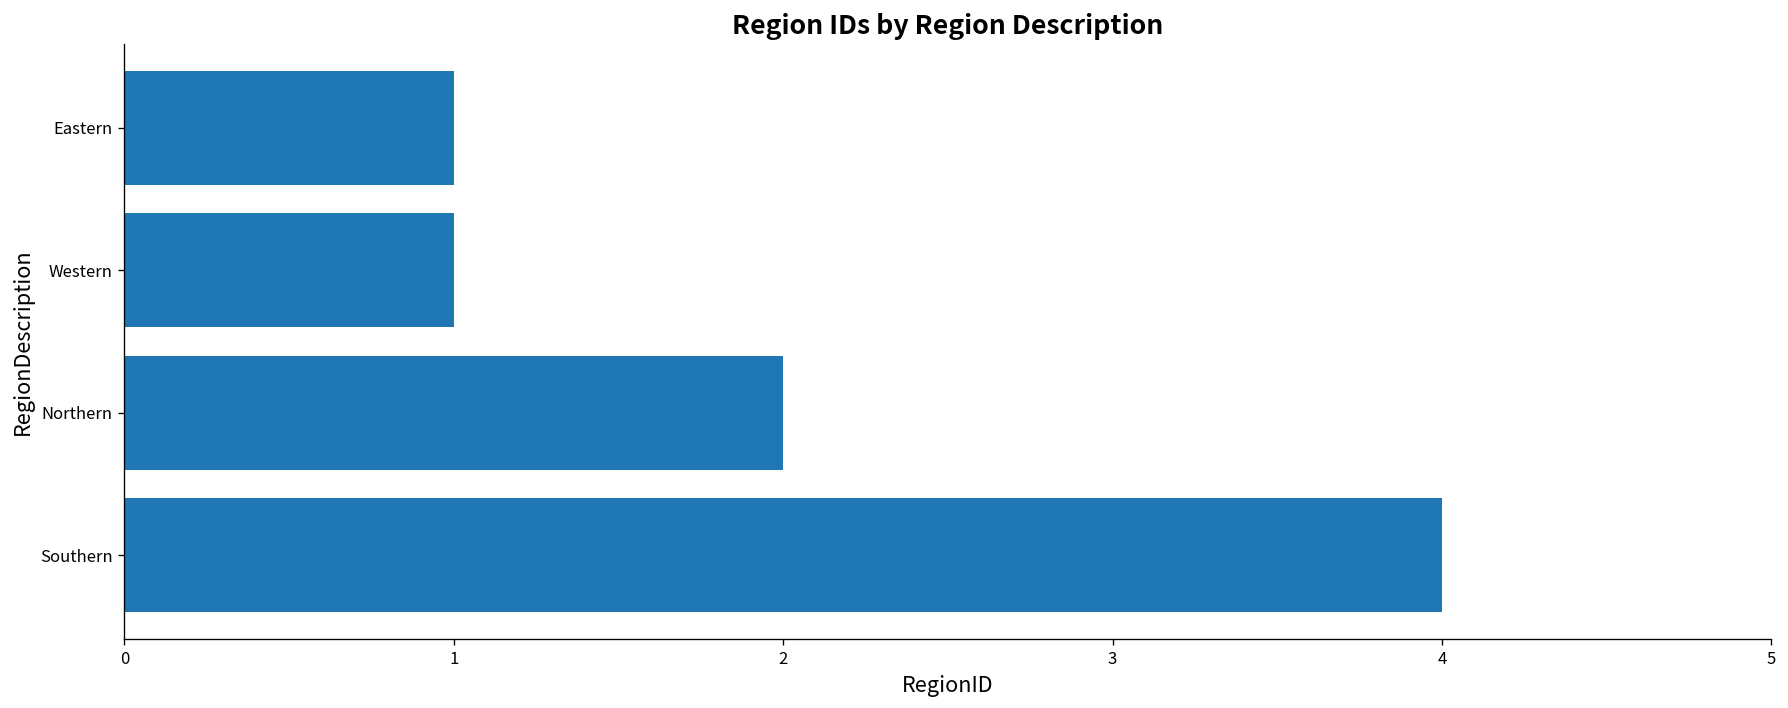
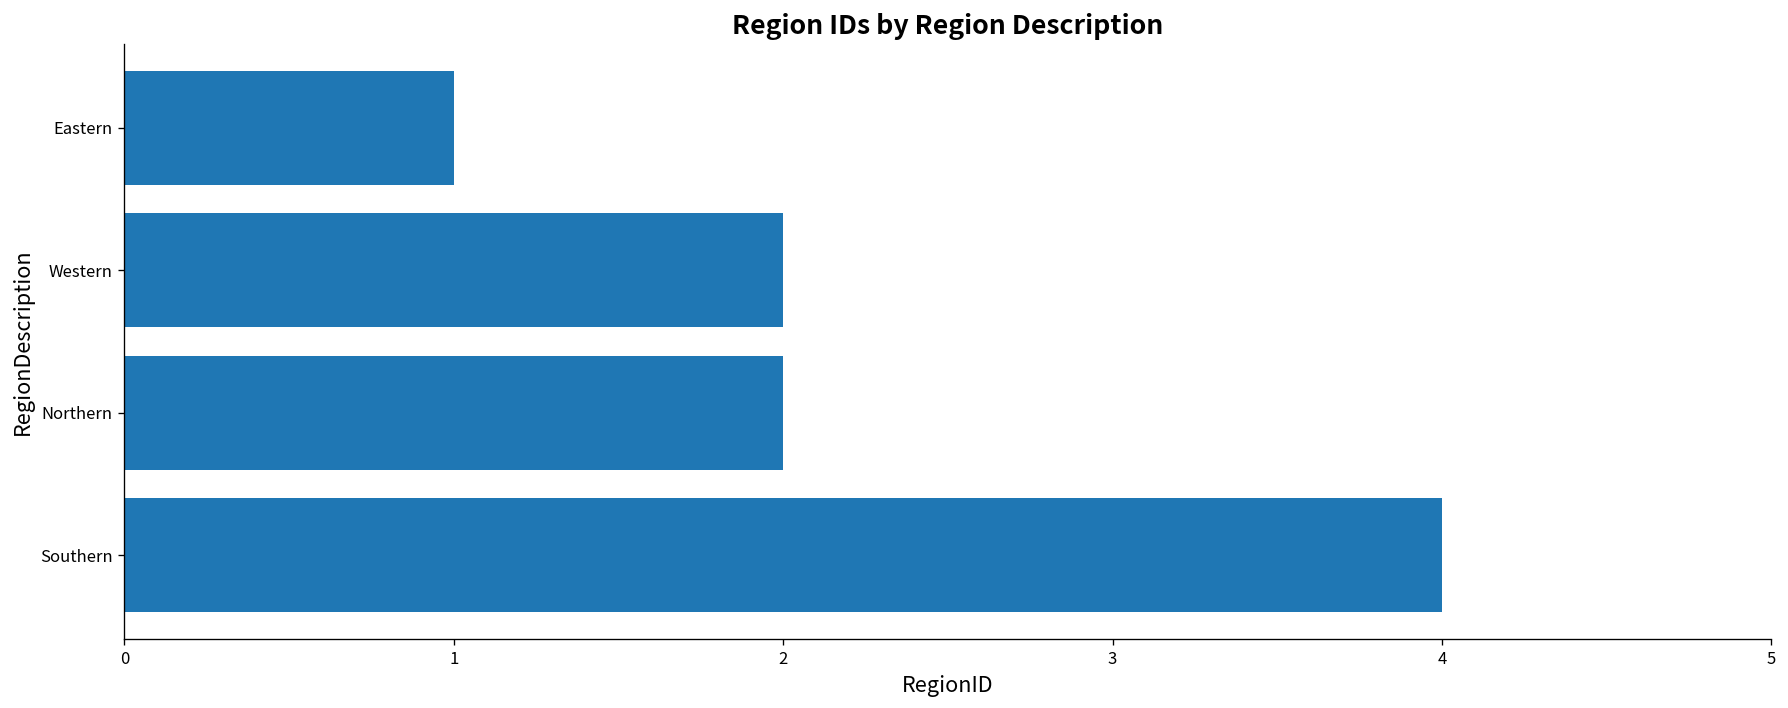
Western: 1 -> 2
